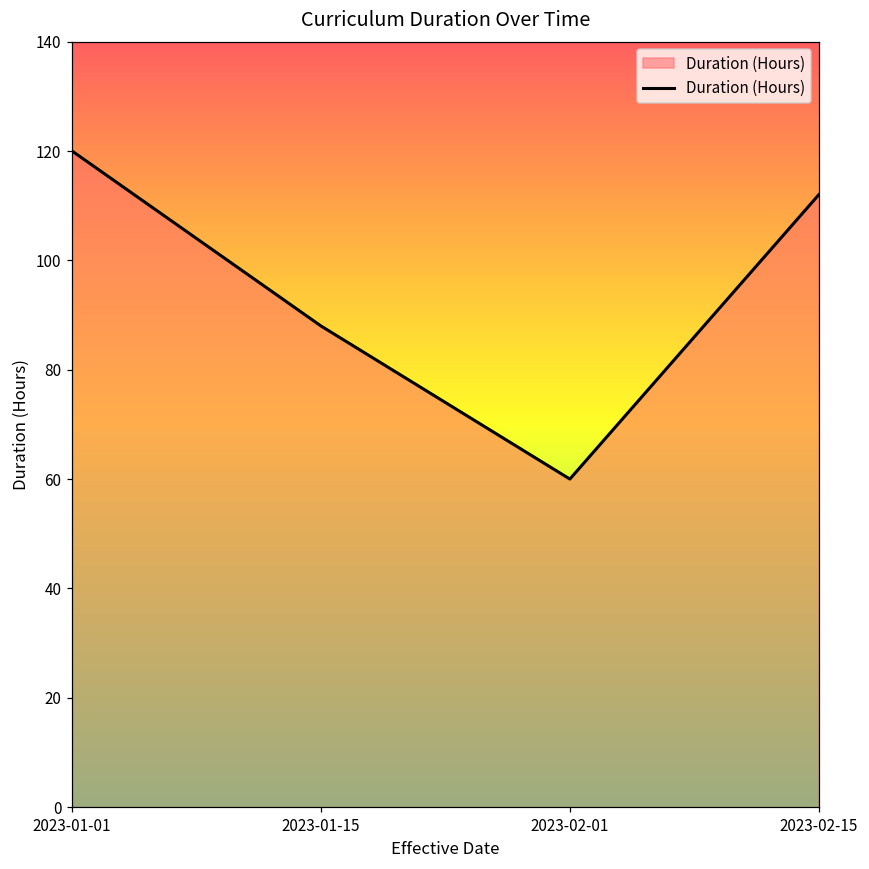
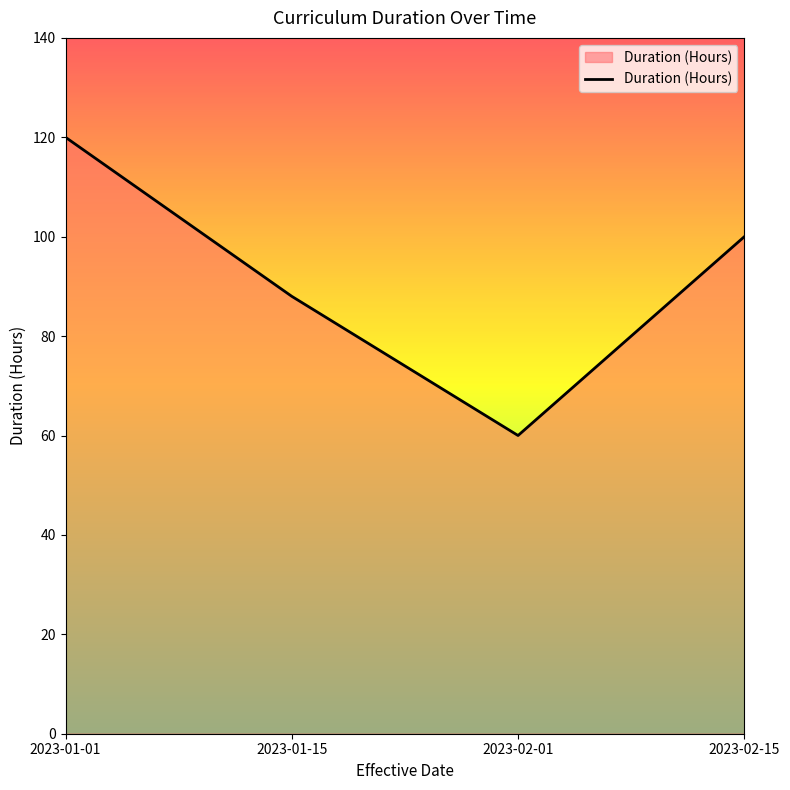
2023-02-15: 112 -> 100
